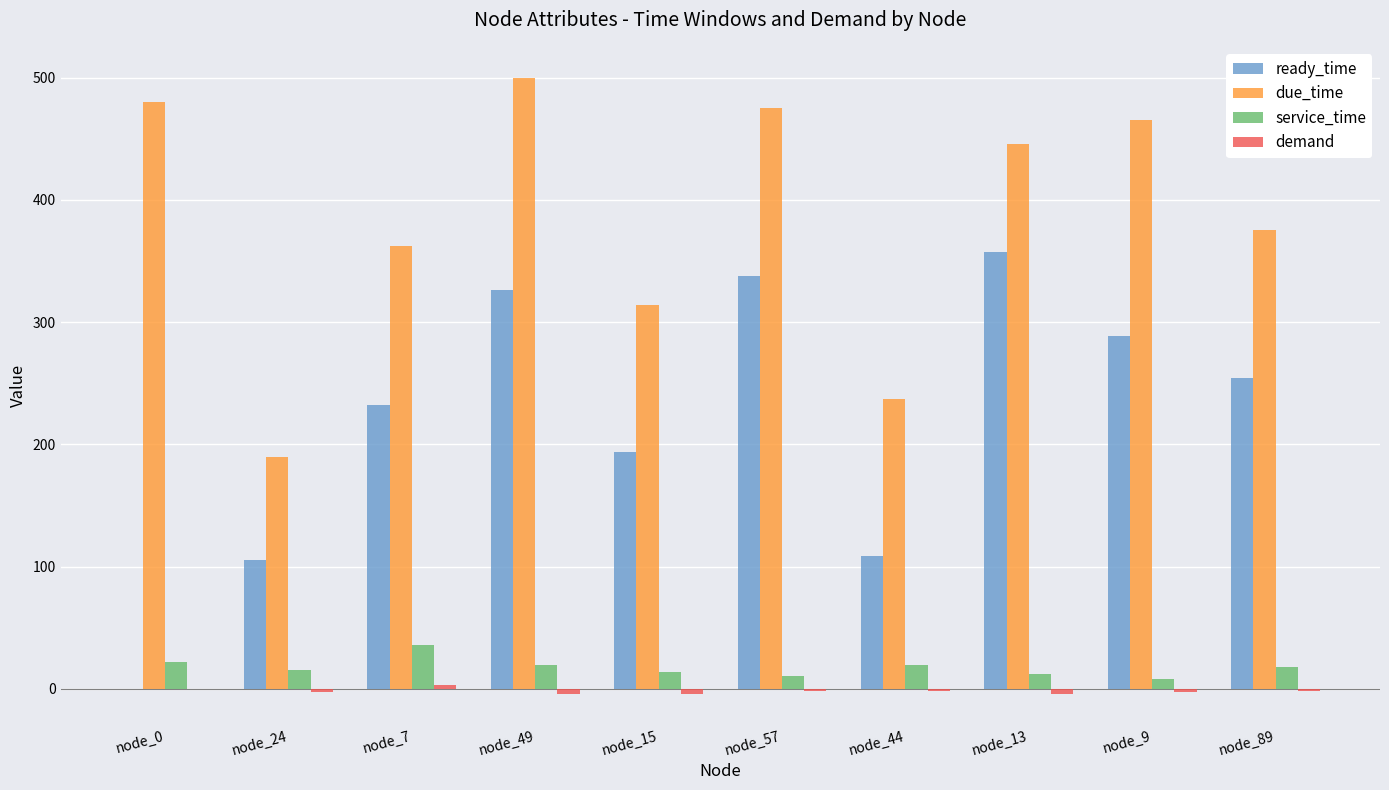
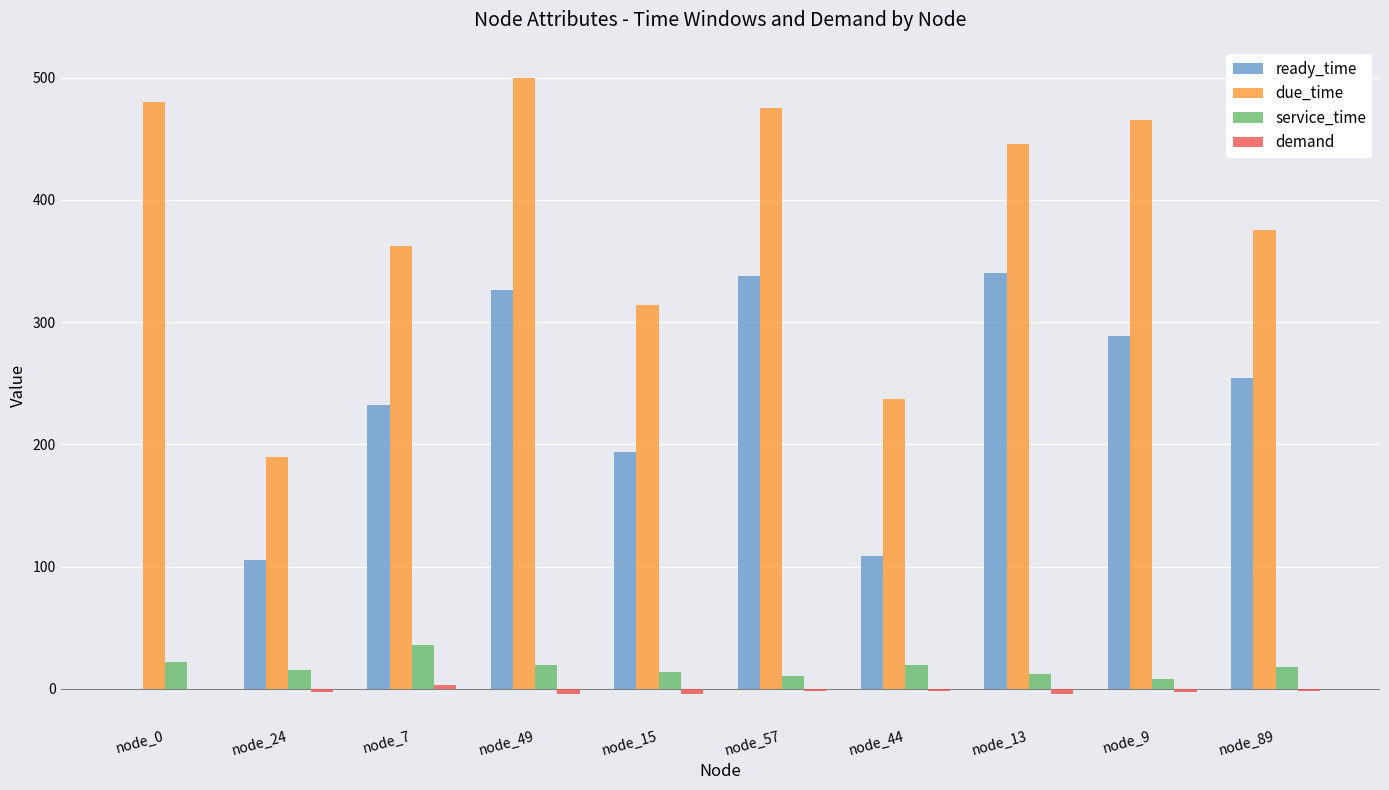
ready_time, node_13: 357 -> 340
